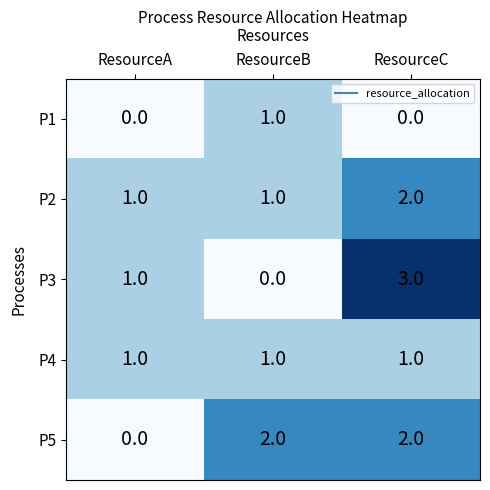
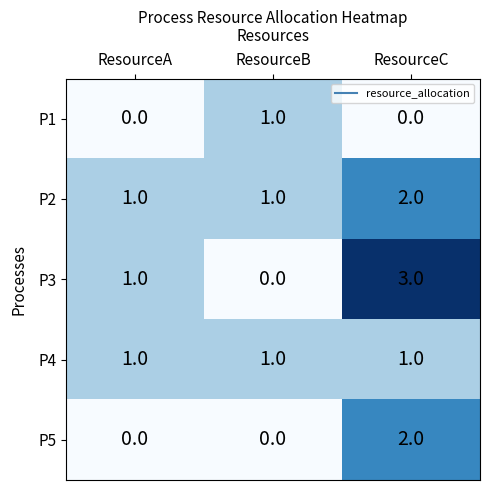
P5, ResourceB: 2.0 -> 0.0
